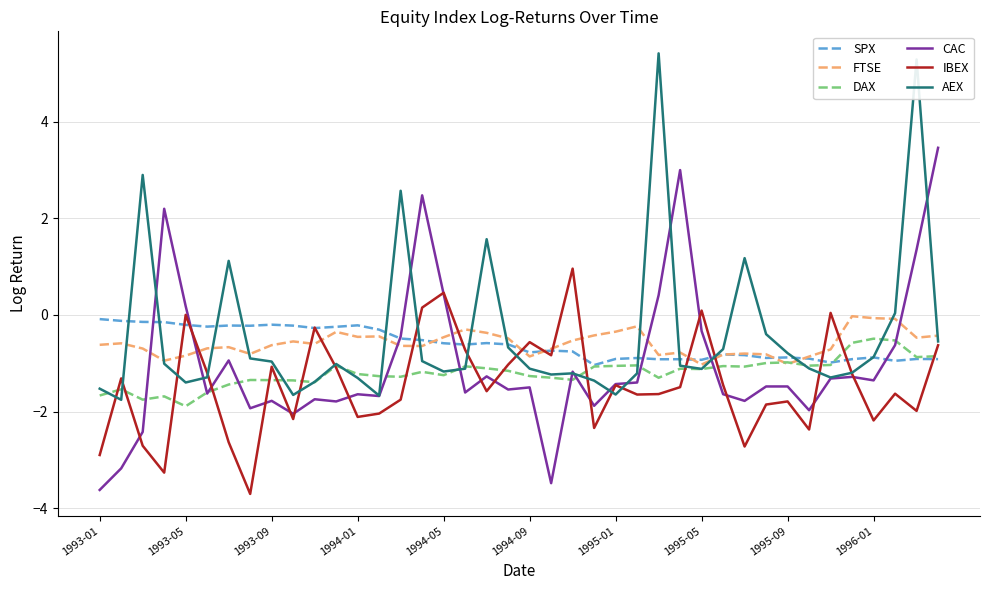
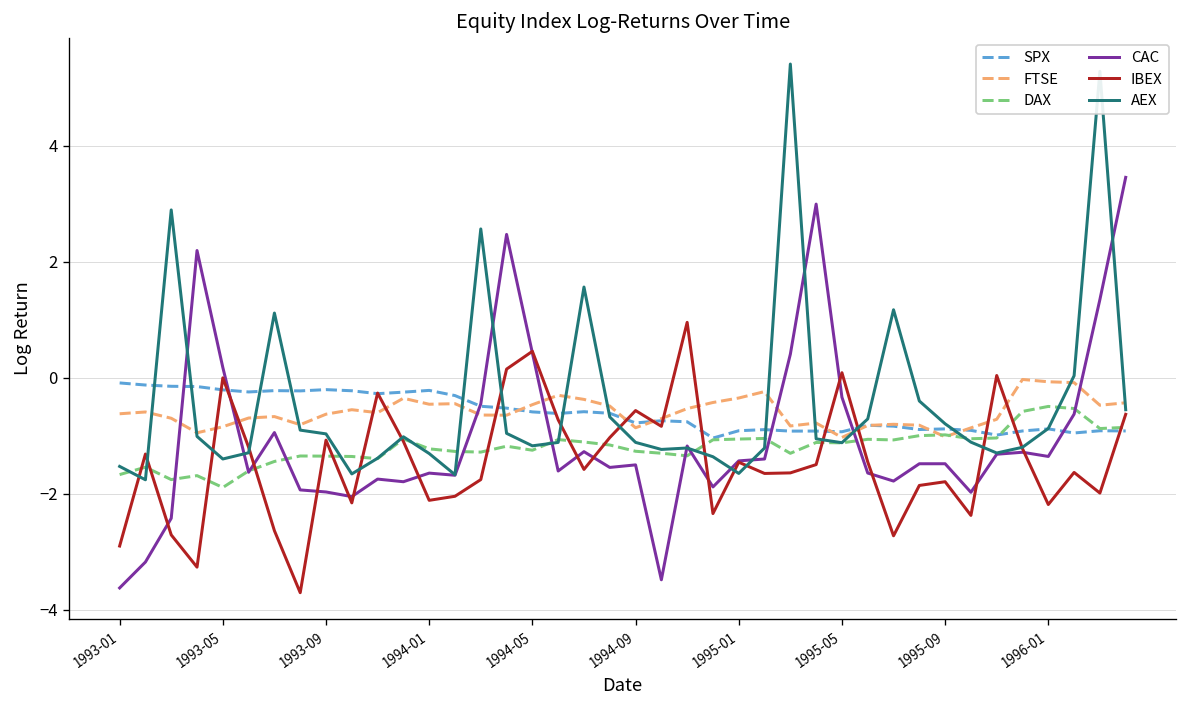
CAC, 1993-09: -1.8 -> -2.0
